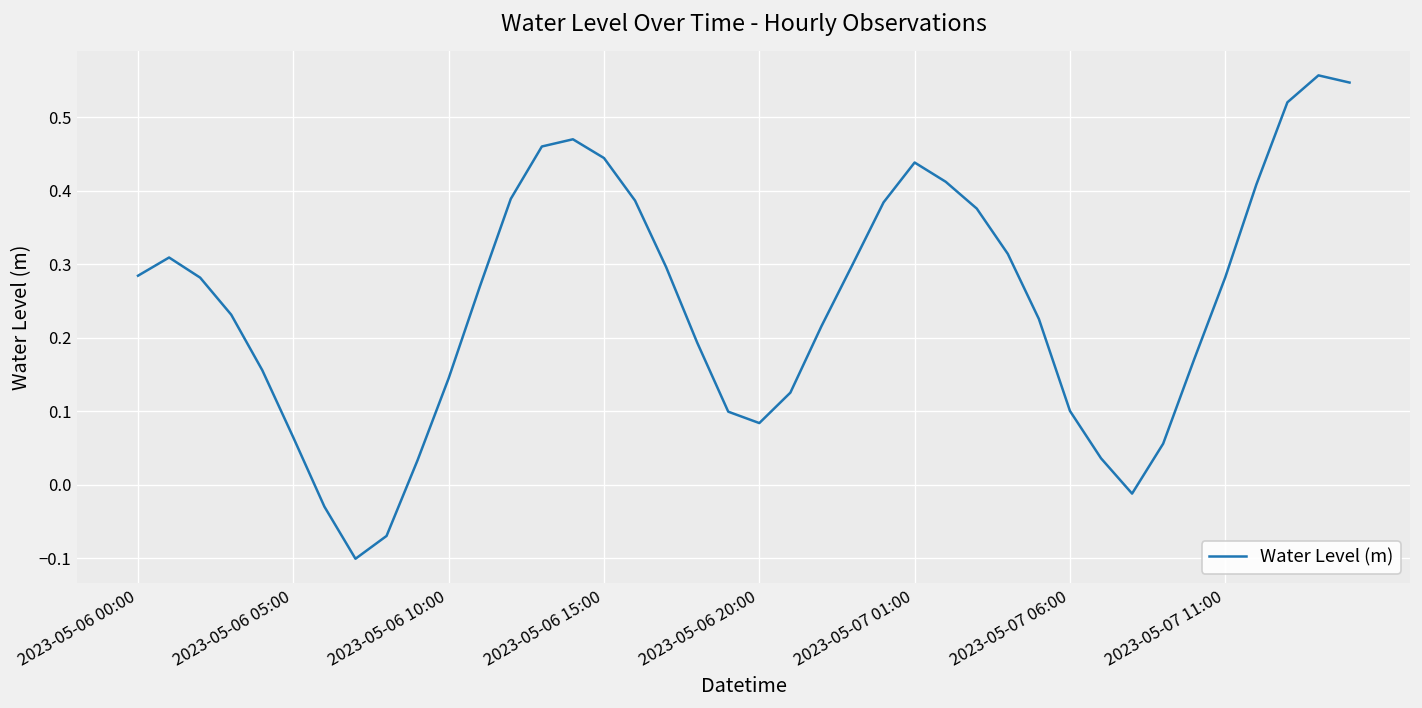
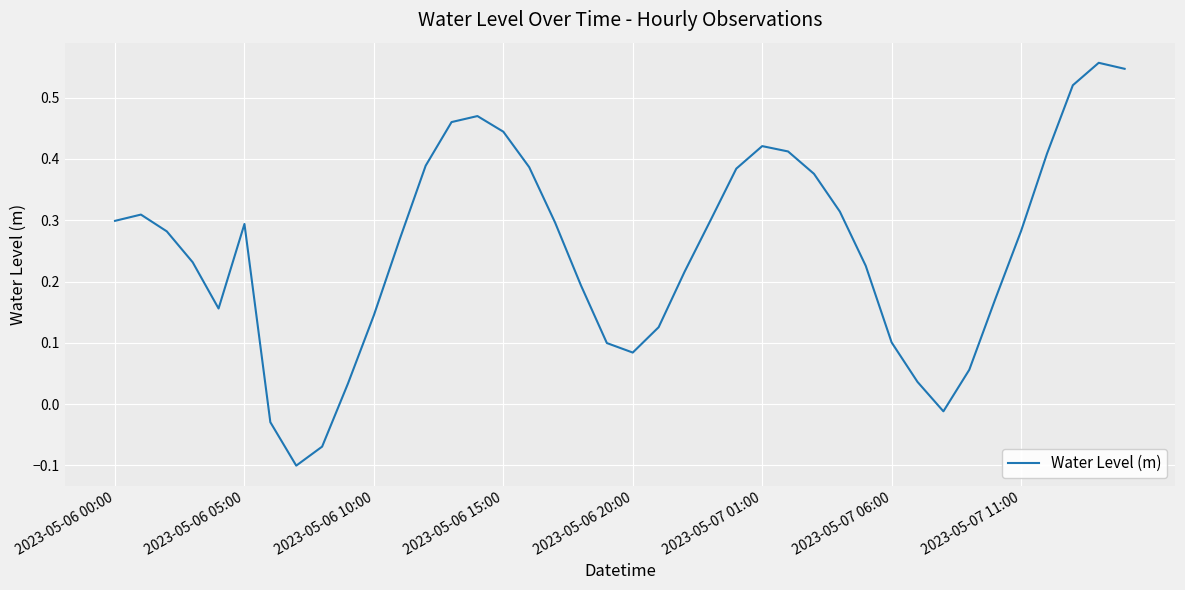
2023-05-06 00:00: 0.28 -> 0.30
2023-05-06 05:00: 0.06 -> 0.29
2023-05-07 01:00: 0.44 -> 0.42
